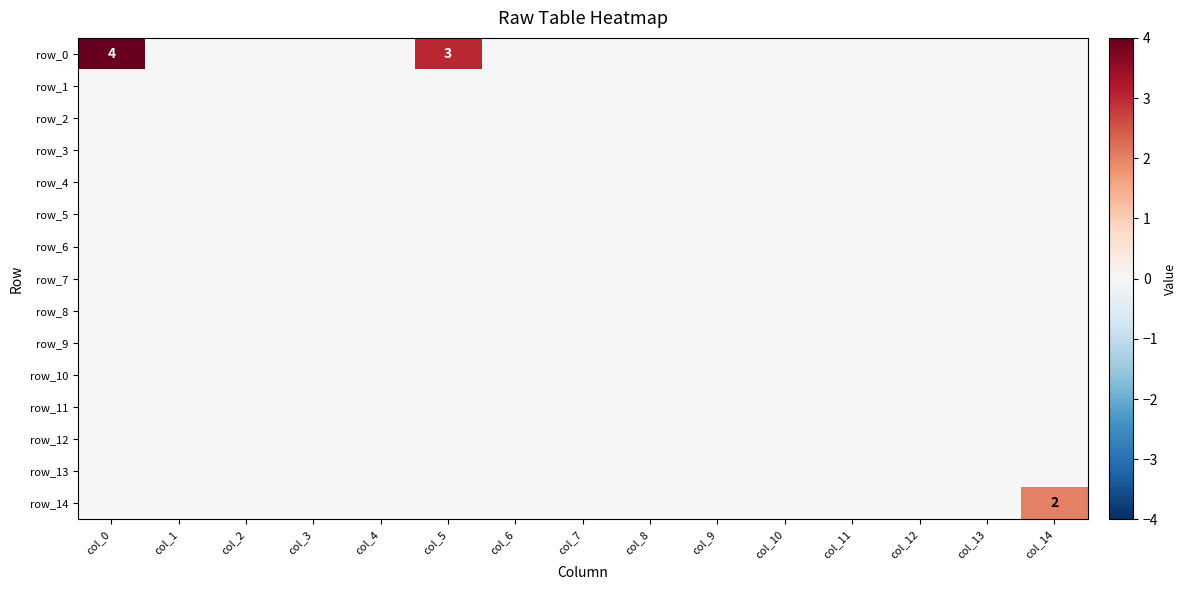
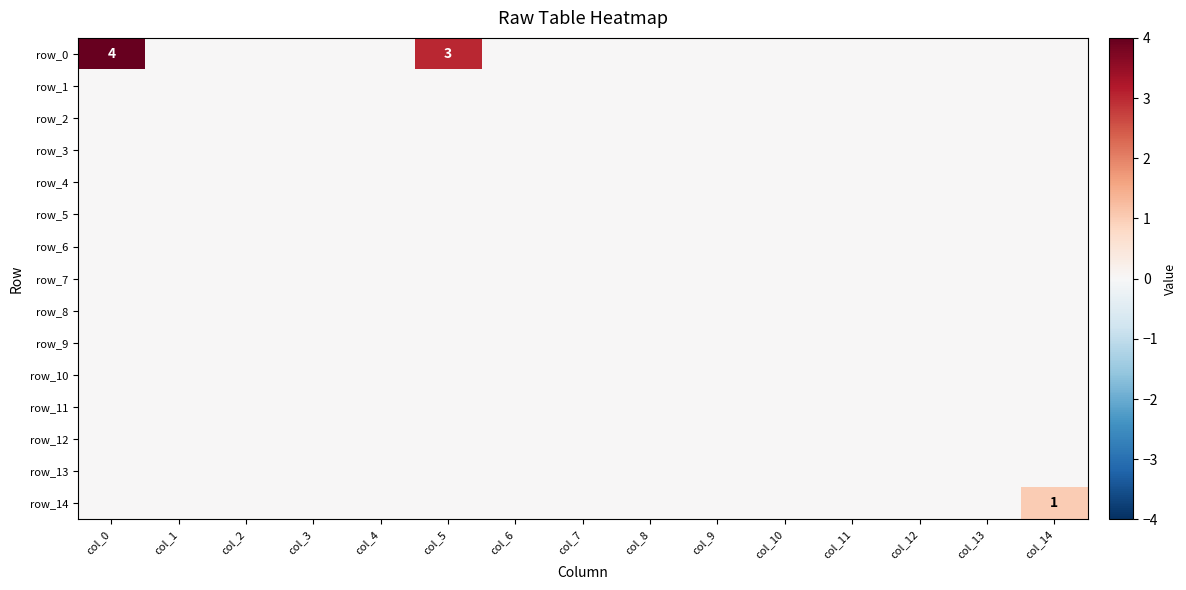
row_14, col_14: 2 -> 1
